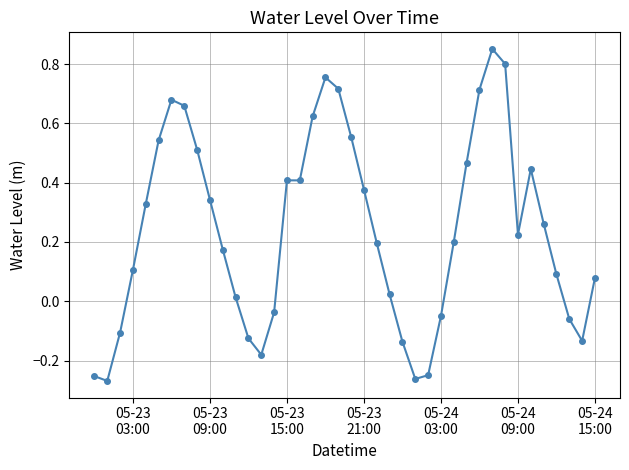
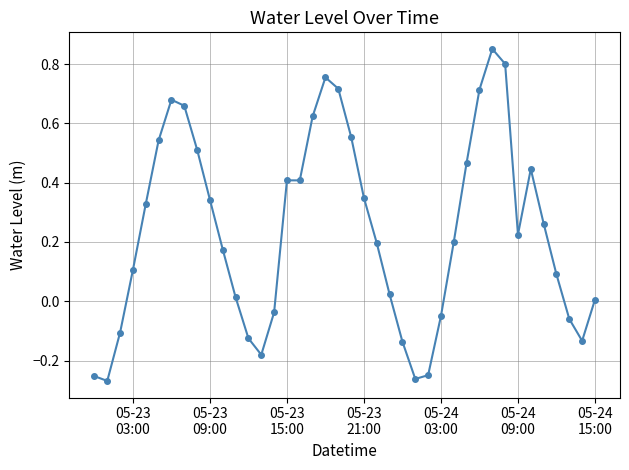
05-23 21:00: 0.38 -> 0.35
05-24 15:00: 0.08 -> 0.01
